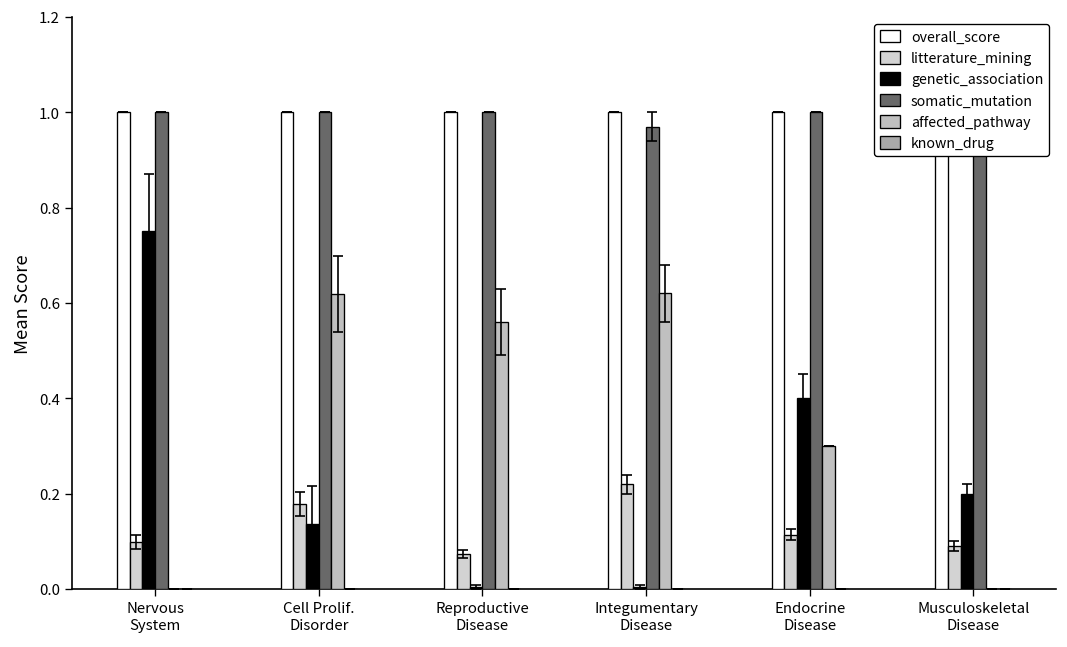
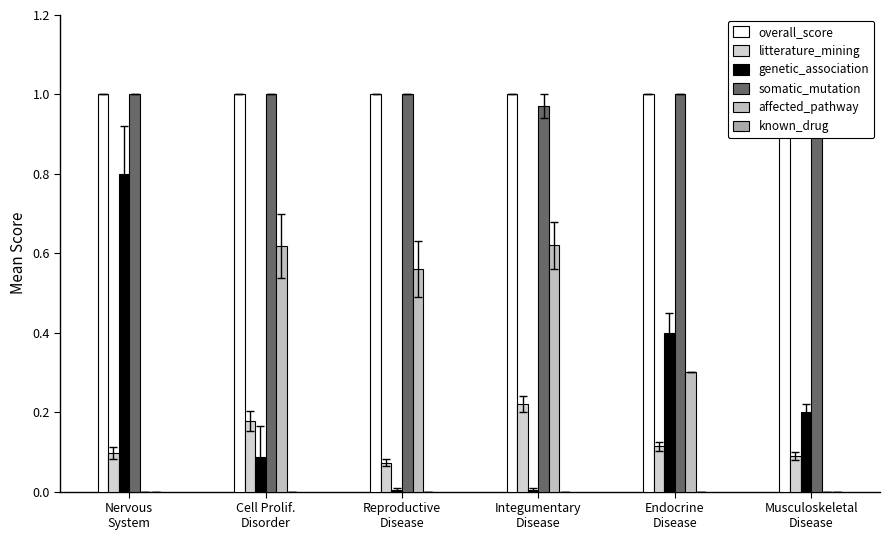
genetic_association, Nervous System: 0.75 -> 0.80
genetic_association, Cell Prolif. Disorder: 0.14 -> 0.09
